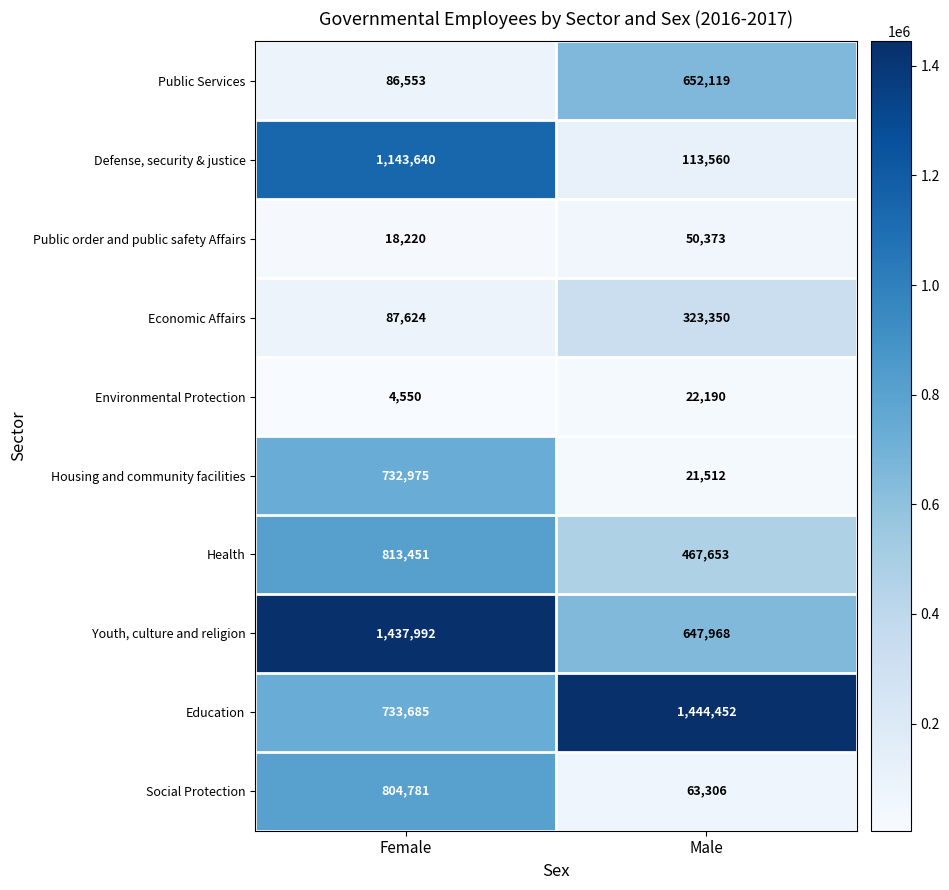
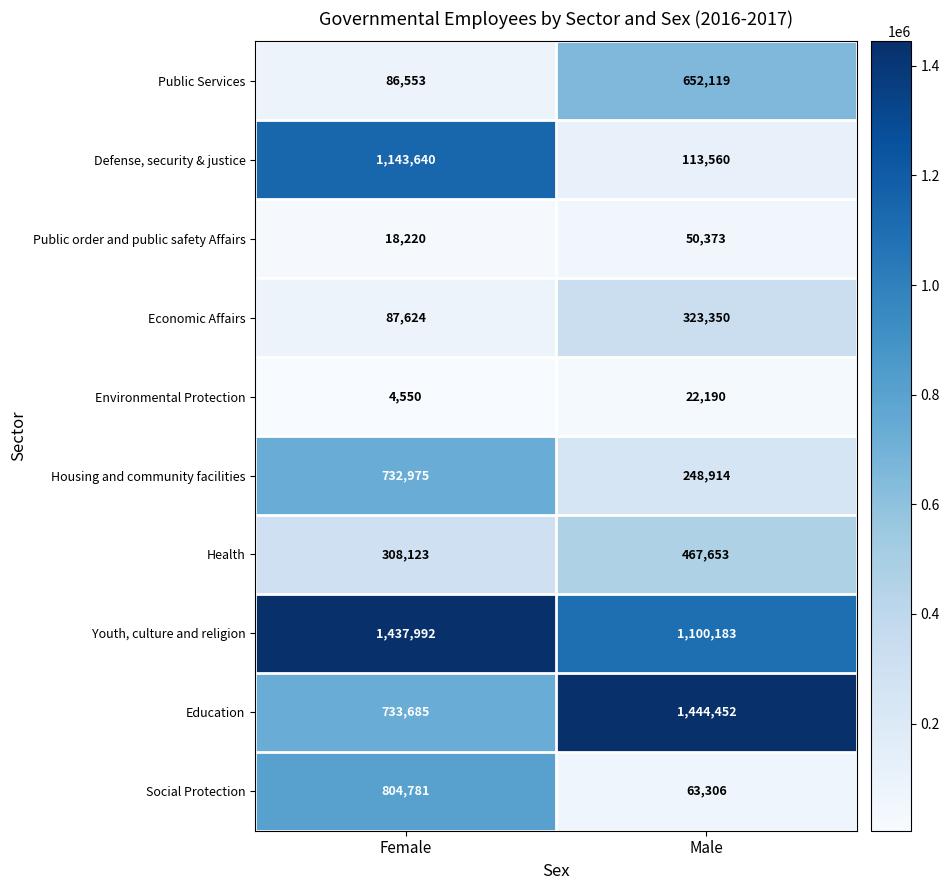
Housing and community facilities, Male: 21,512 -> 248,914
Health, Female: 813,451 -> 308,123
Youth, culture and religion, Male: 647,968 -> 1,100,183
